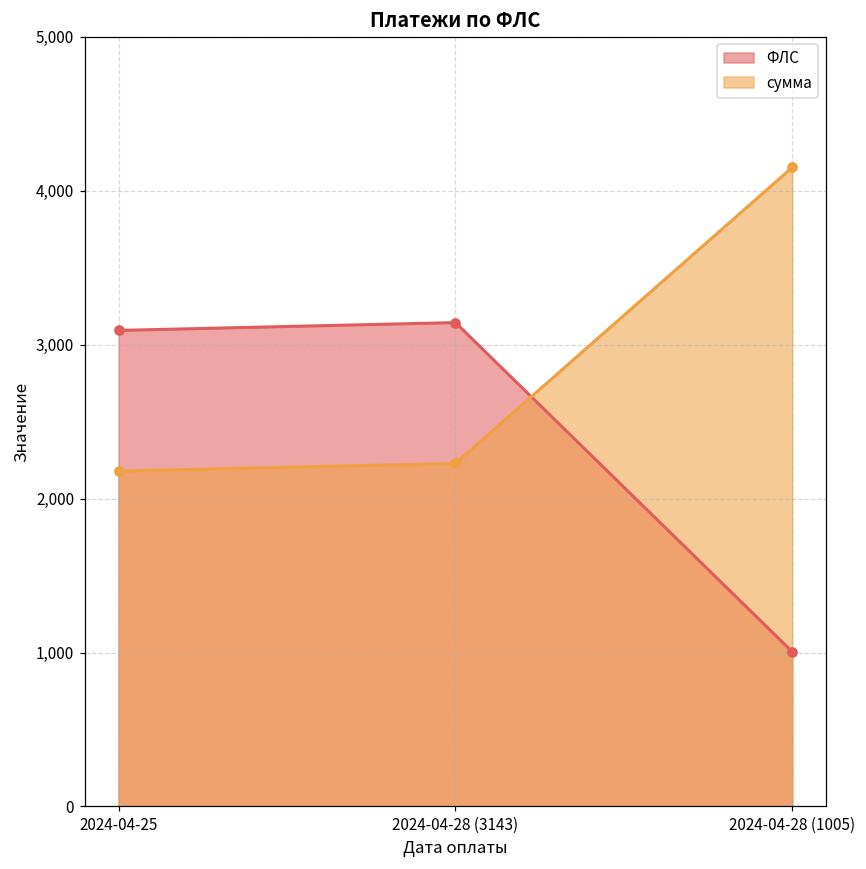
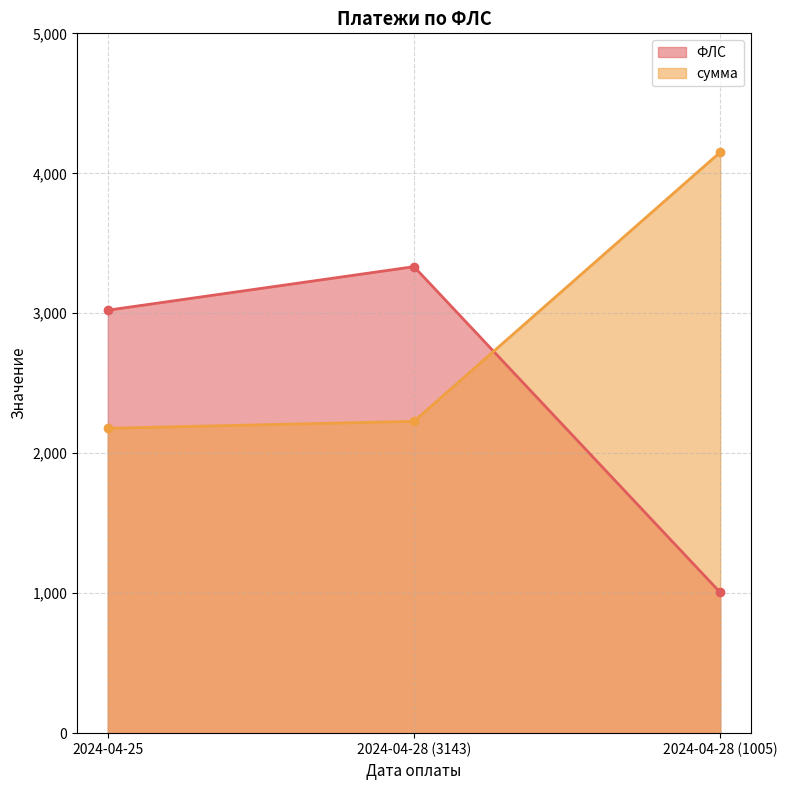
ФЛС, 2024-04-25: 3,090 -> 3,020
ФЛС, 2024-04-28 (3143): 3,140 -> 3,330
